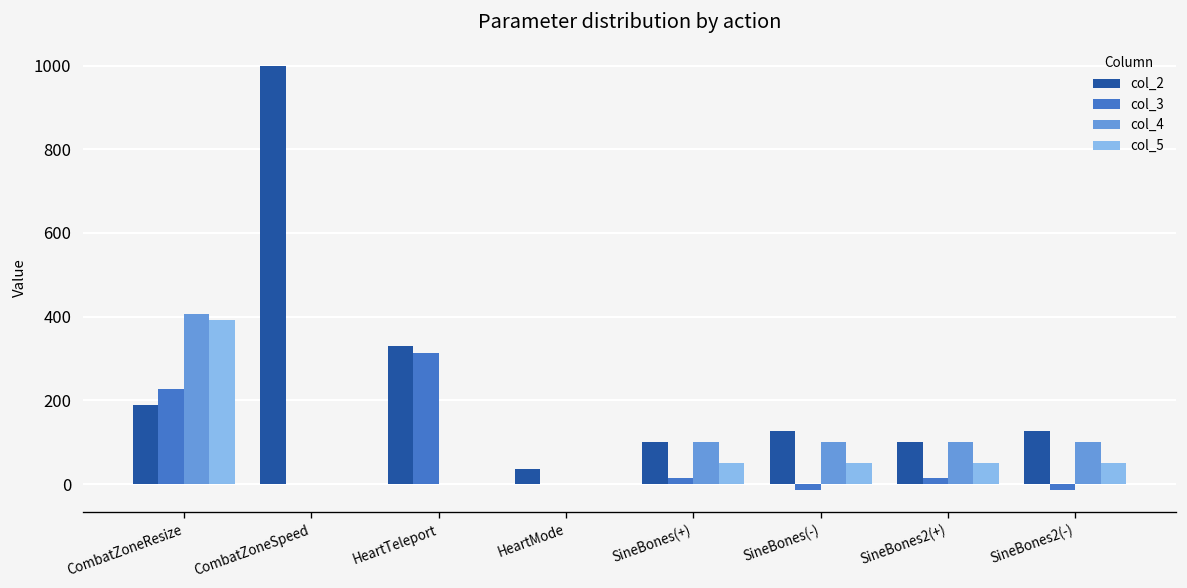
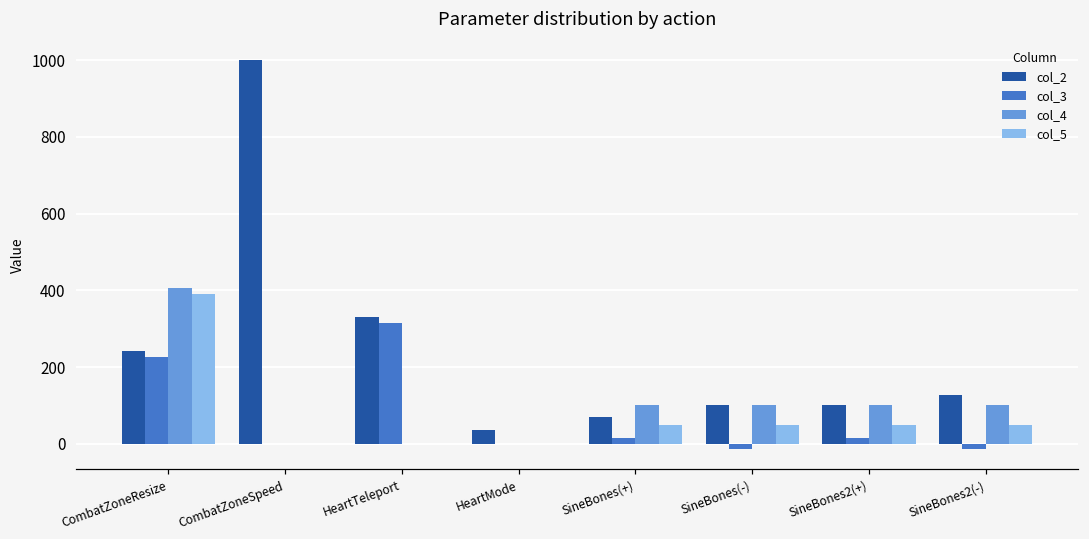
col_2, CombatZoneResize: 190 -> 240
col_2, SineBones(+): 100 -> 70
col_2, SineBones(-): 130 -> 100
